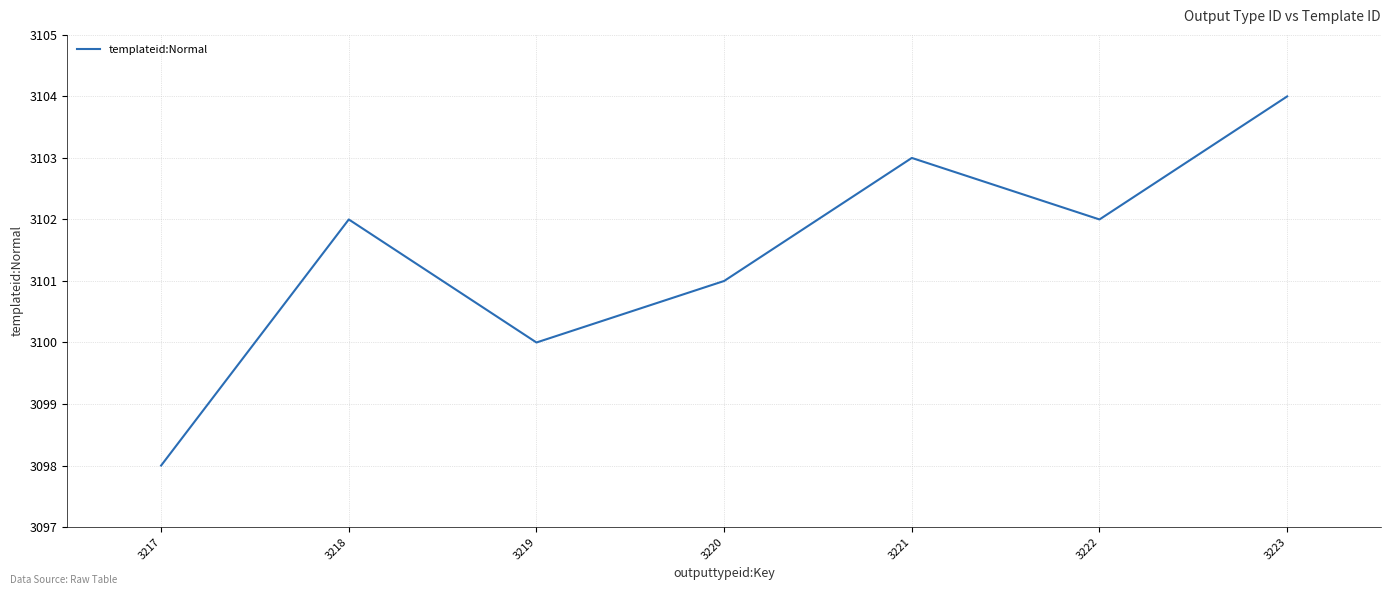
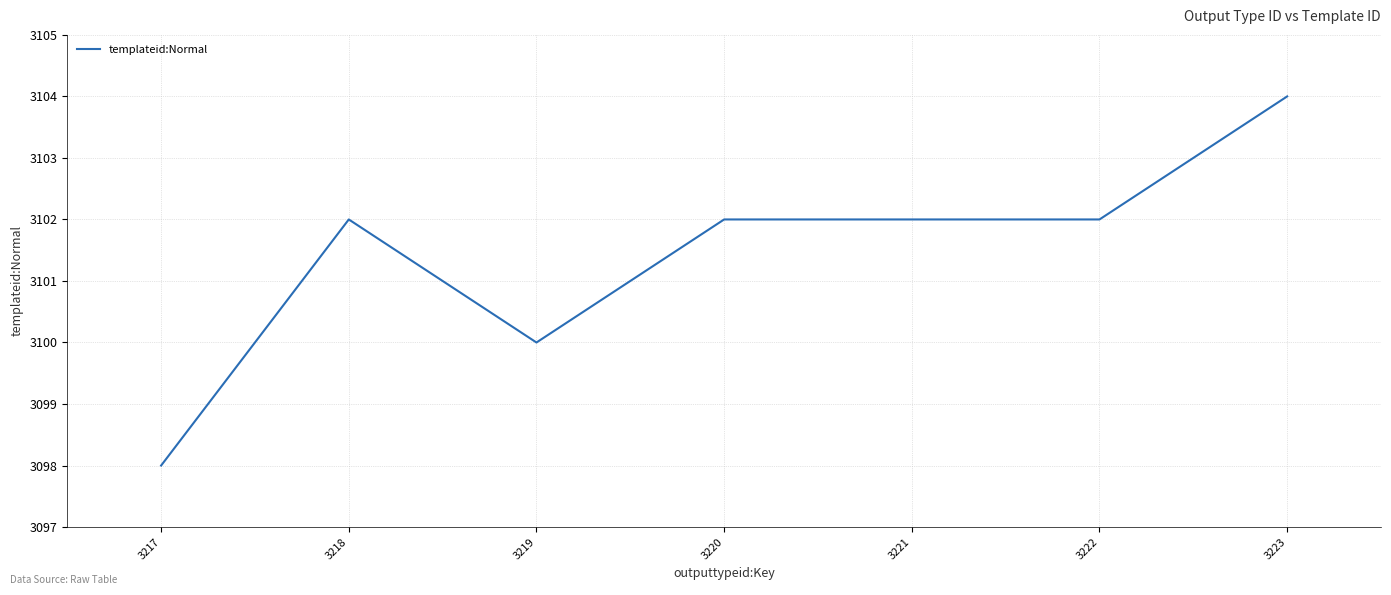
3220: 3101 -> 3102
3221: 3103 -> 3102
